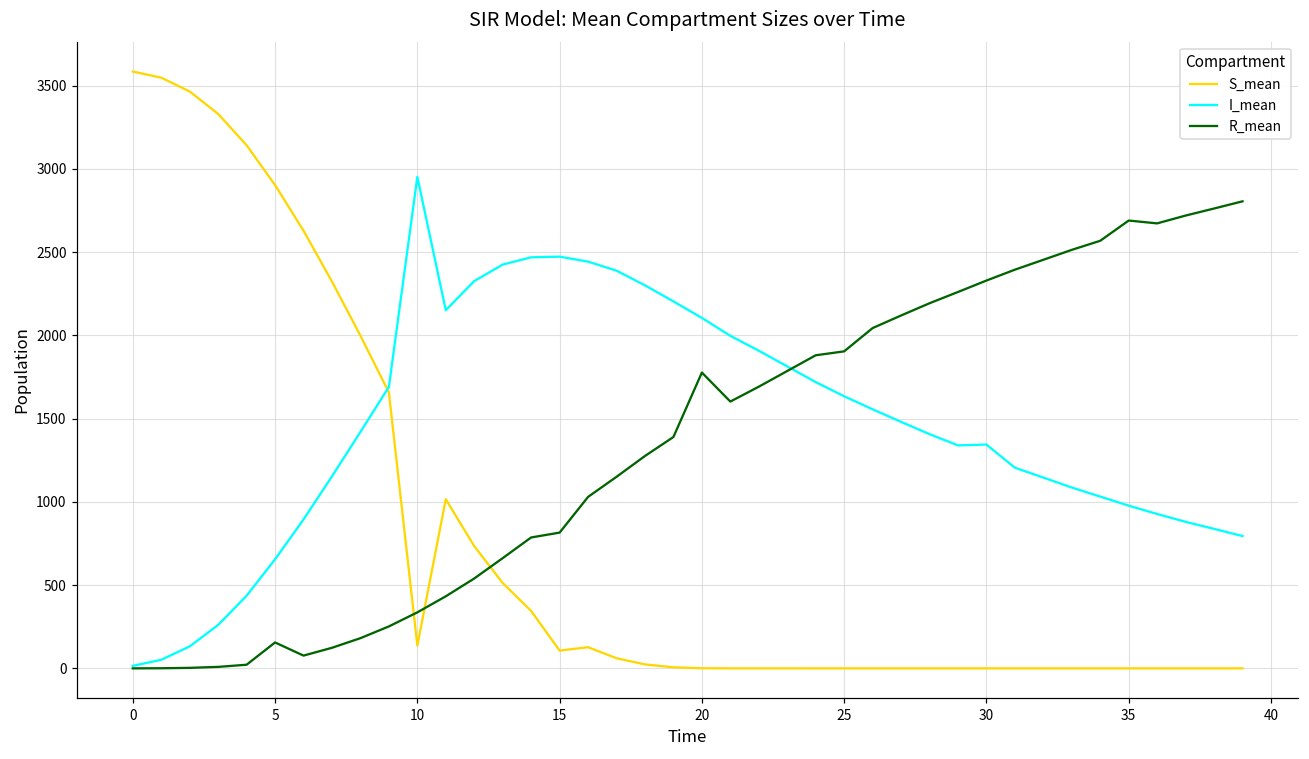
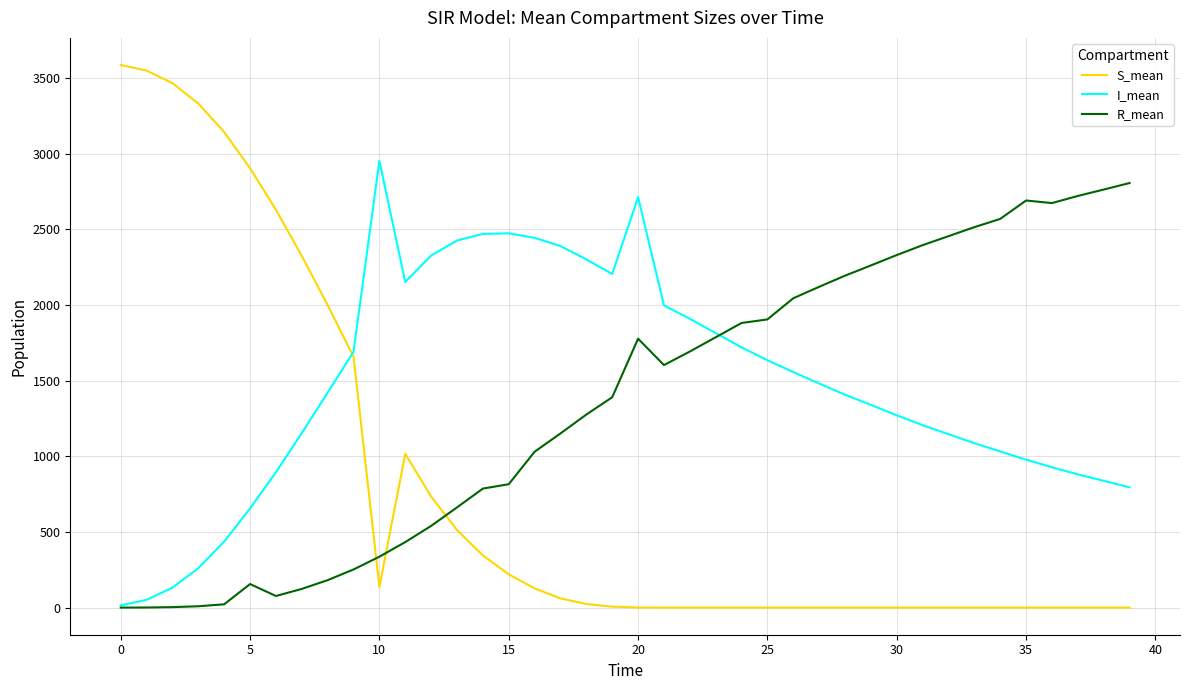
S_mean, 15: 110 -> 220
I_mean, 20: 2110 -> 2710
I_mean, 30: 1340 -> 1270
